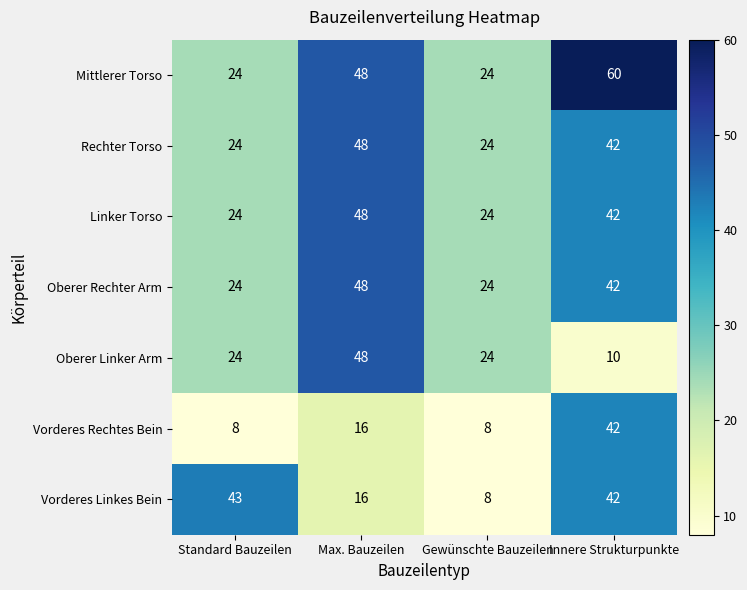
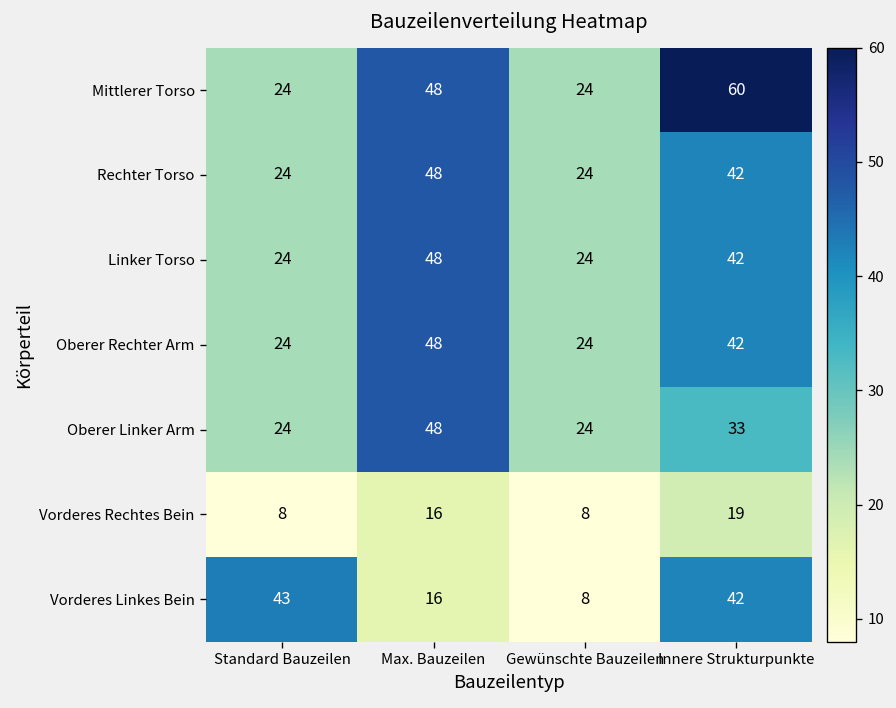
Oberer Linker Arm, Innere Strukturpunkte: 10 -> 33
Vorderes Rechtes Bein, Innere Strukturpunkte: 42 -> 19
